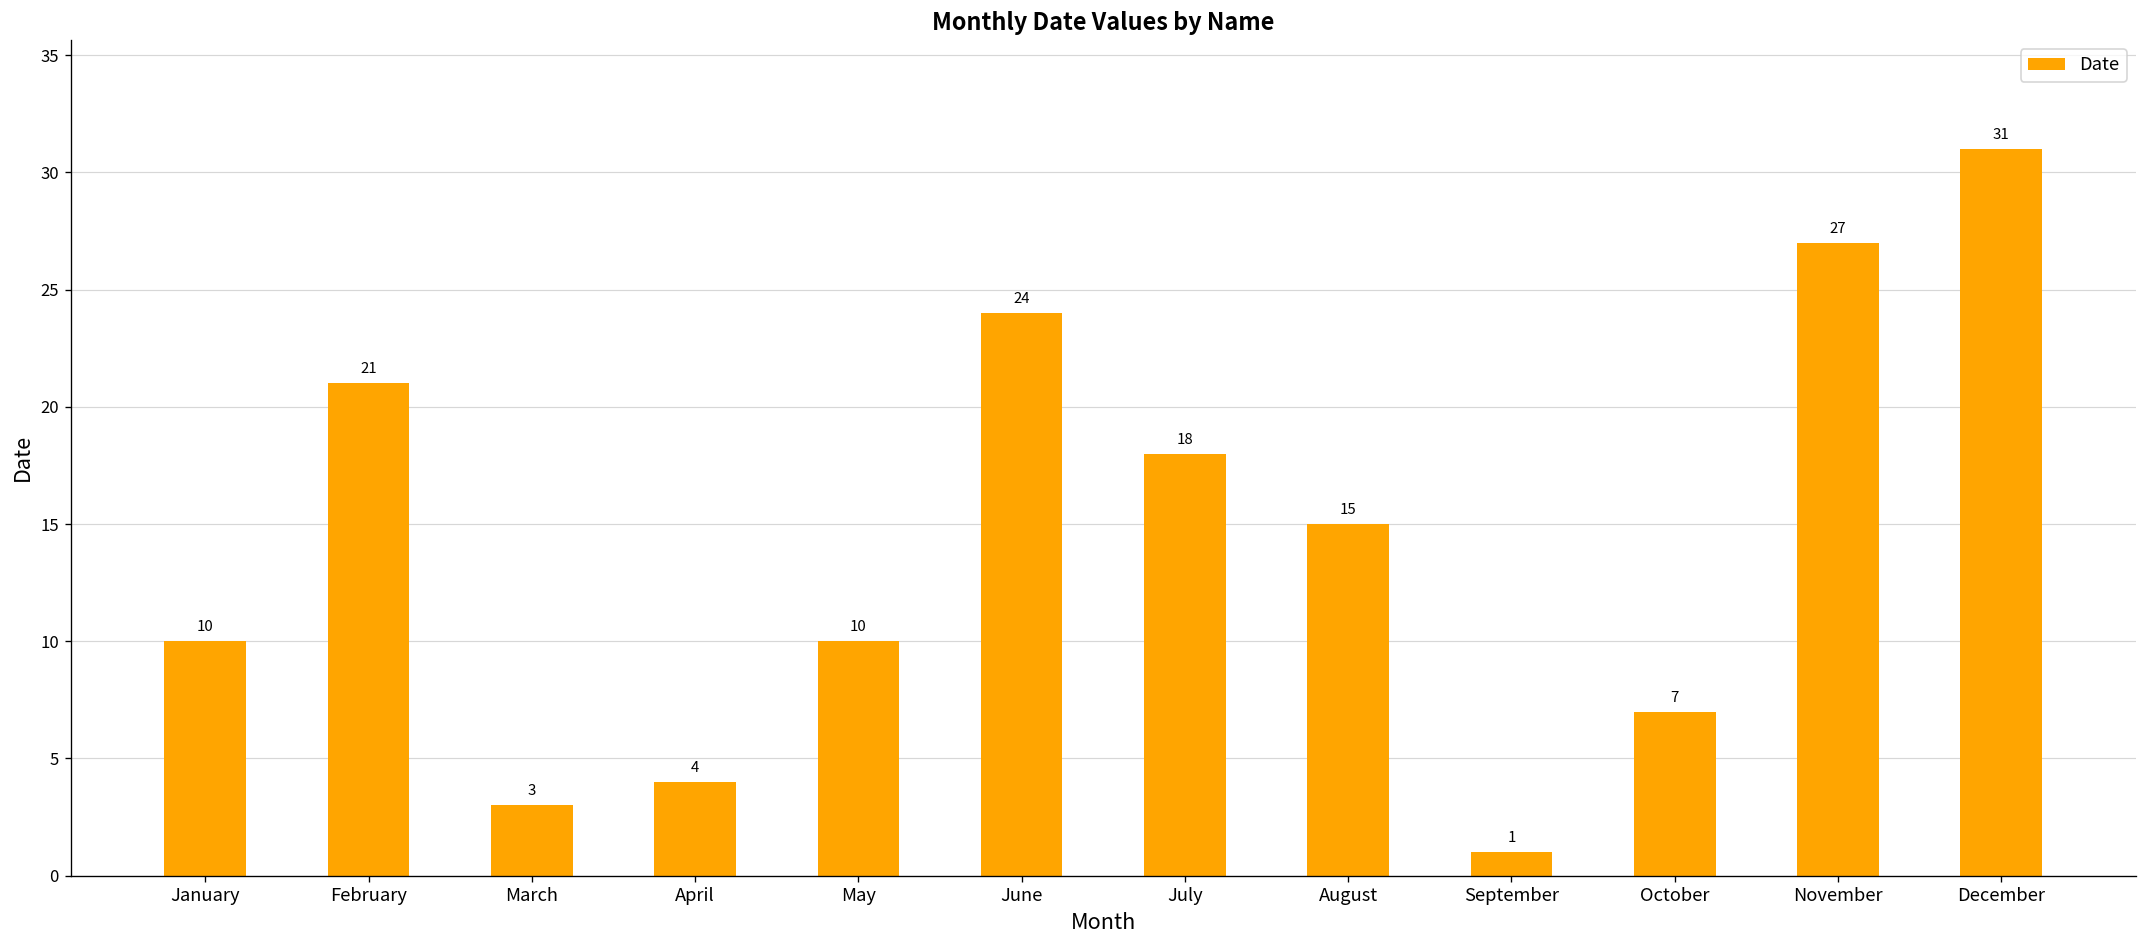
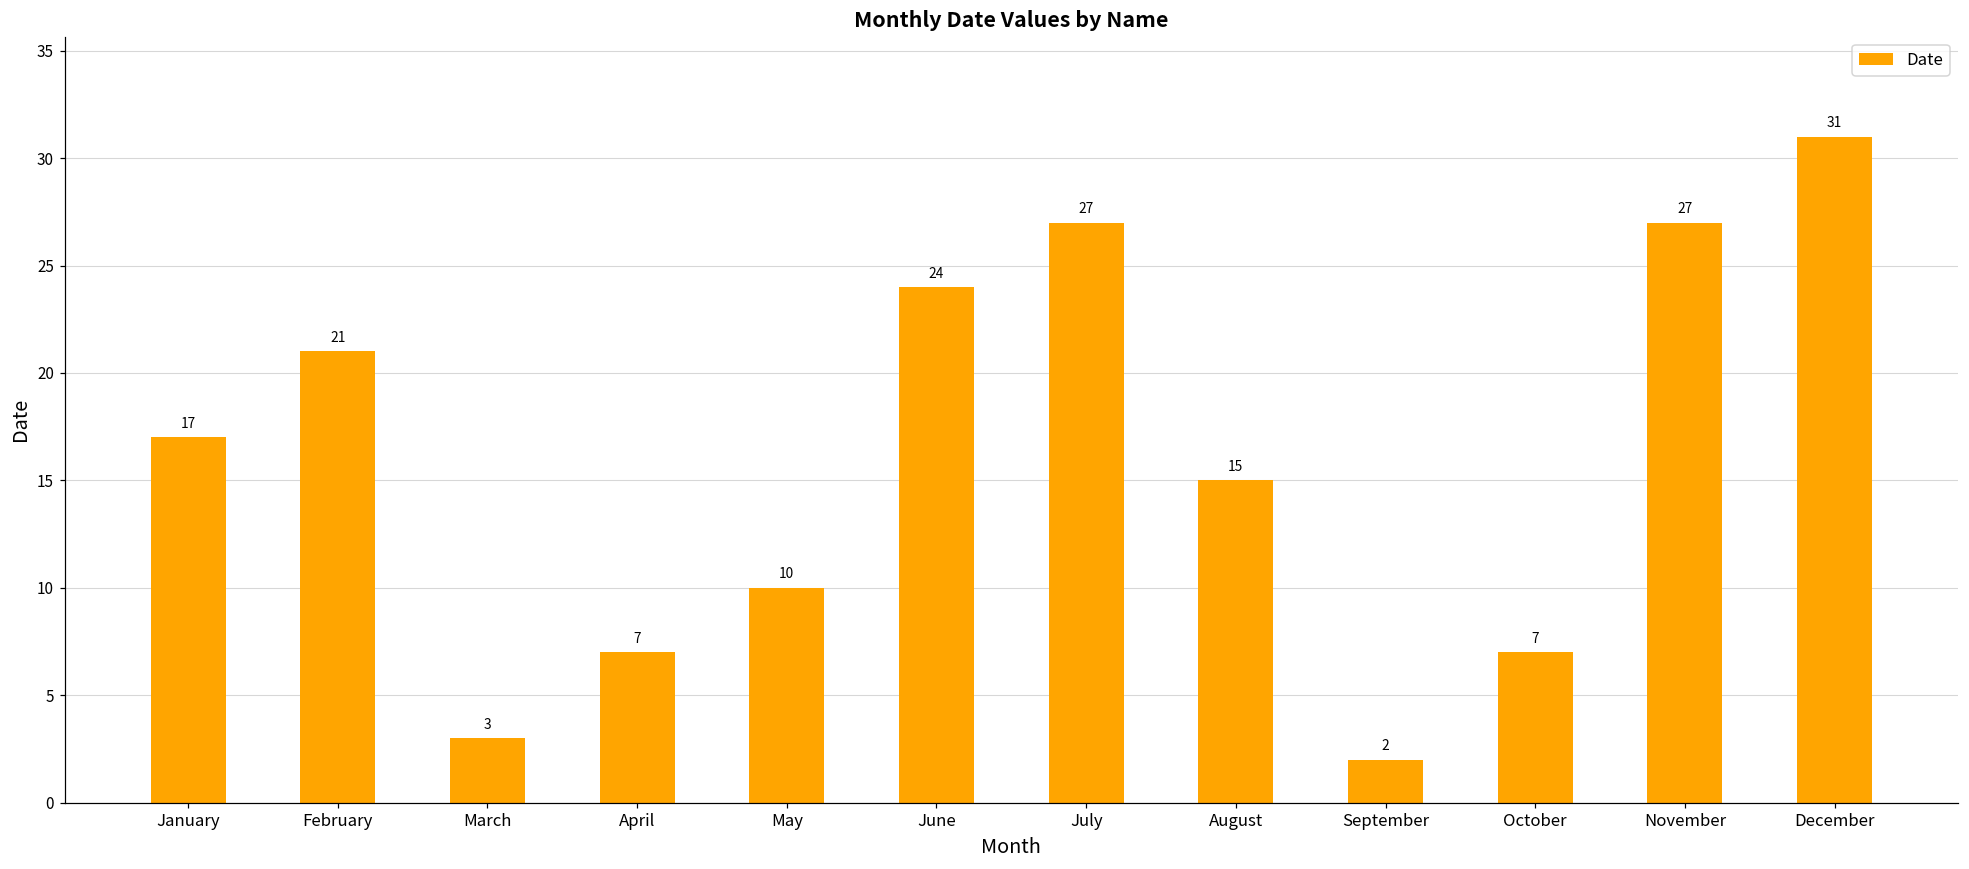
January: 10 -> 17
April: 4 -> 7
July: 18 -> 27
September: 1 -> 2
